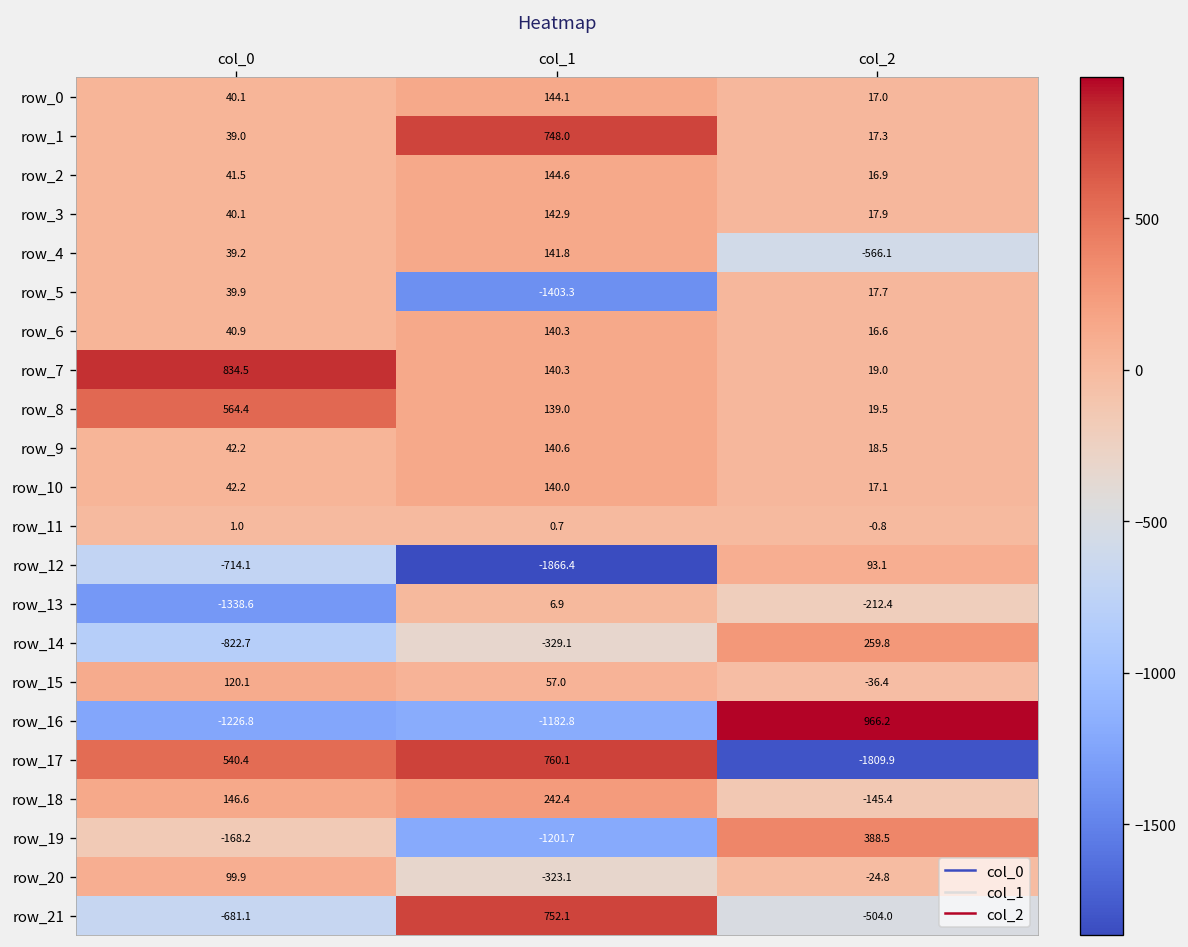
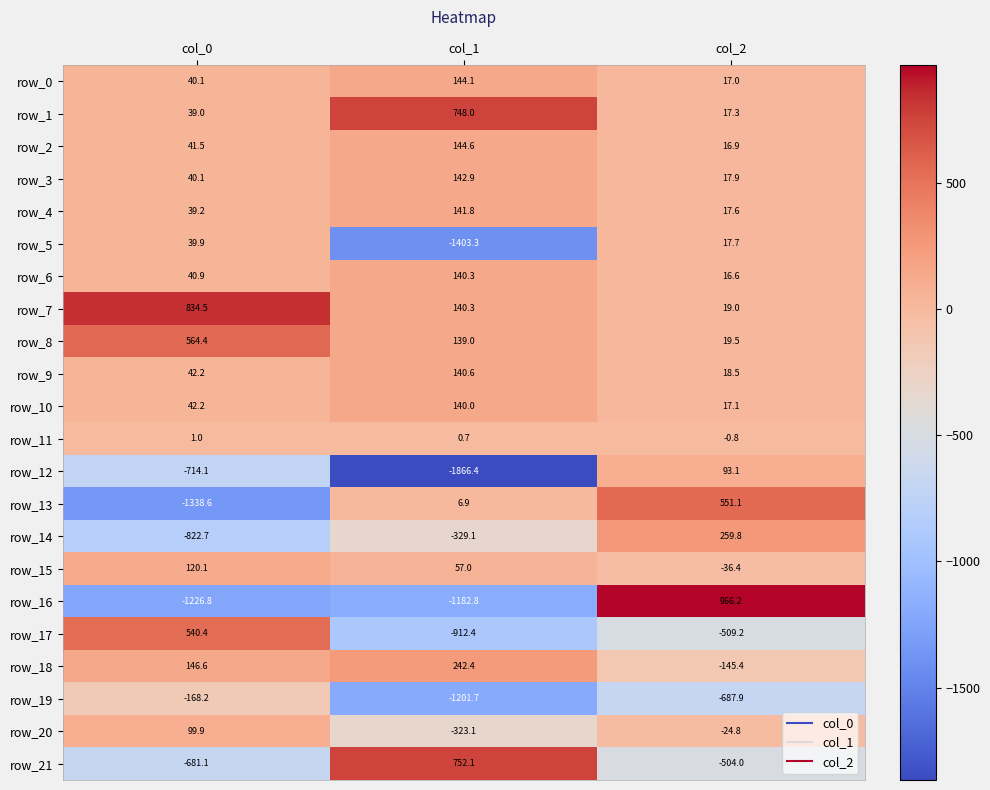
row_4, col_2: -566.1 -> 17.6
row_13, col_2: -212.4 -> 551.1
row_17, col_1: 760.1 -> -912.4
row_17, col_2: -1809.9 -> -509.2
row_19, col_2: 388.5 -> -687.9
